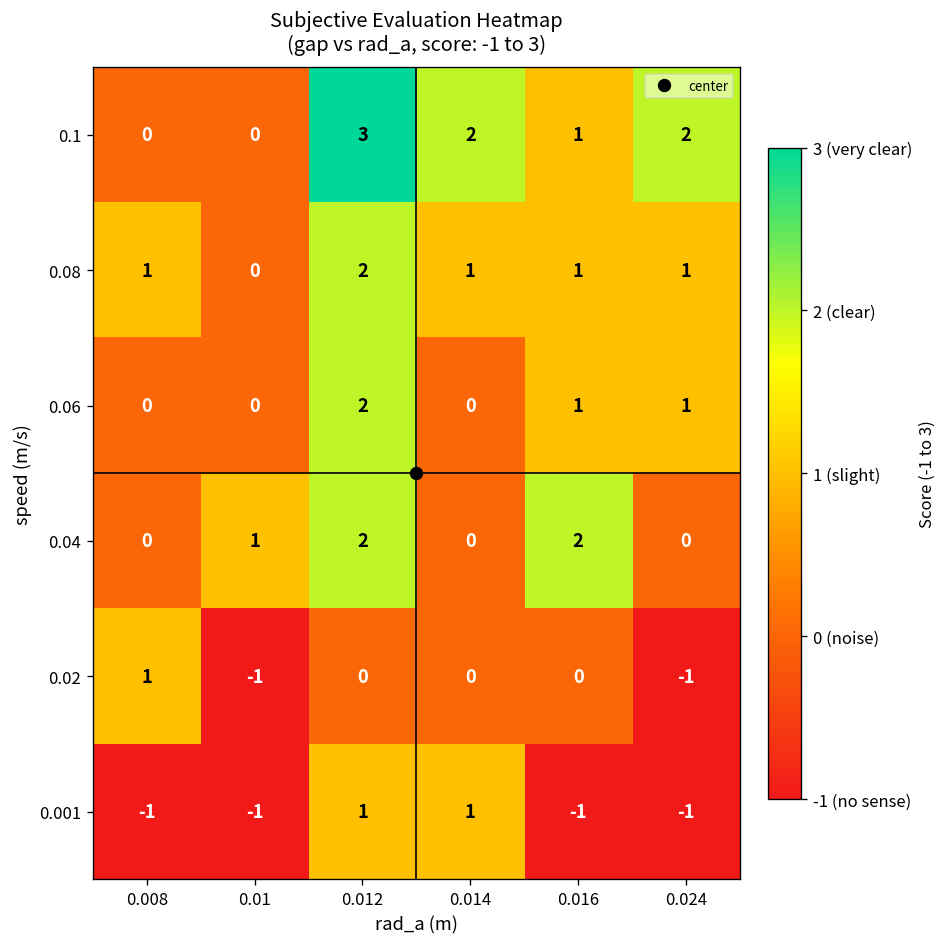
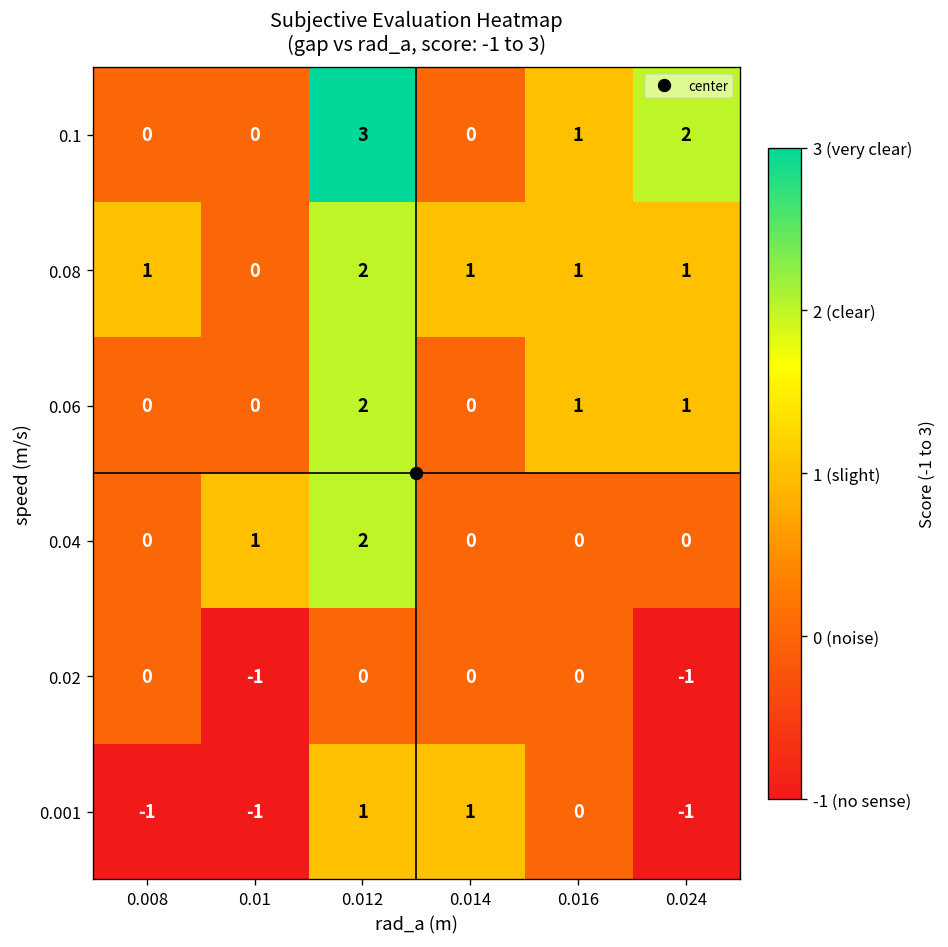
0.1, 0.014: 2 -> 0
0.04, 0.016: 2 -> 0
0.02, 0.008: 1 -> 0
0.001, 0.016: -1 -> 0
